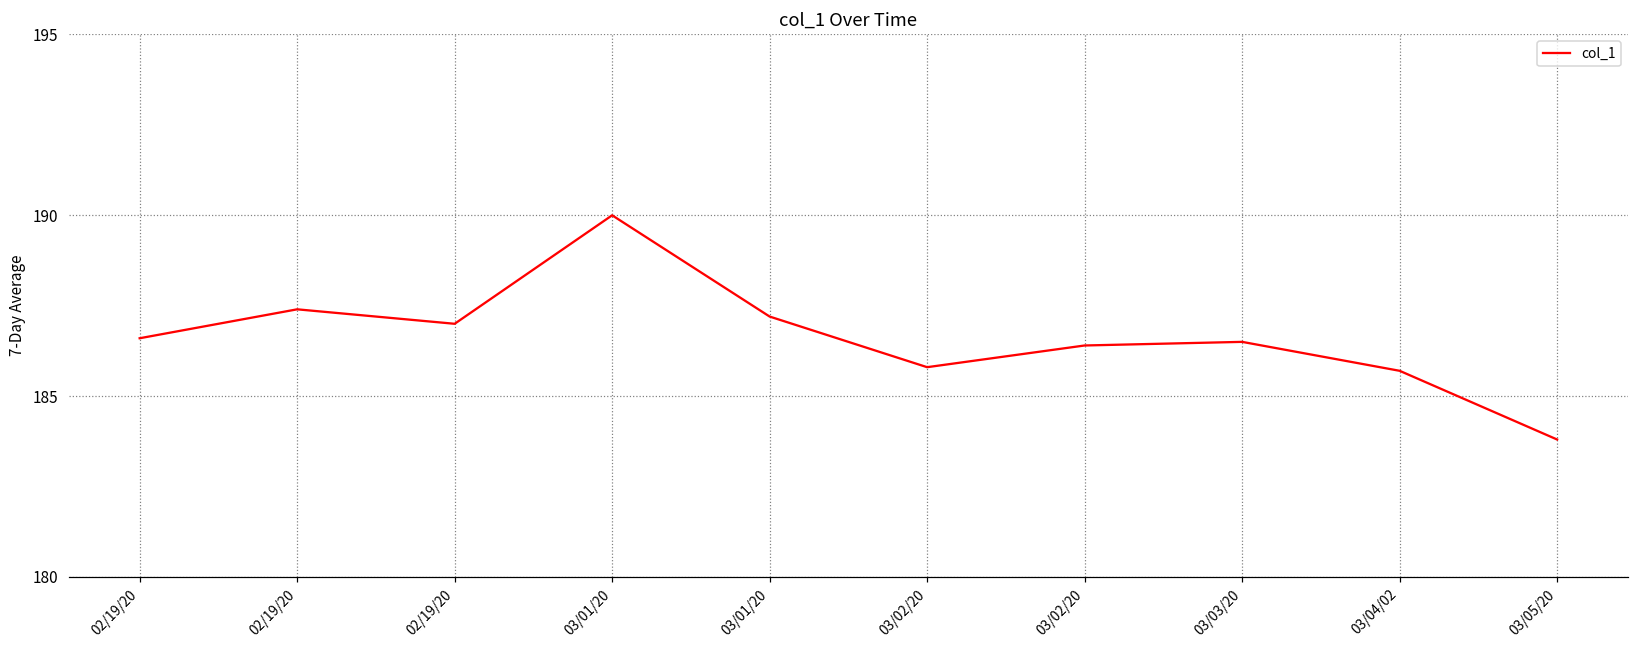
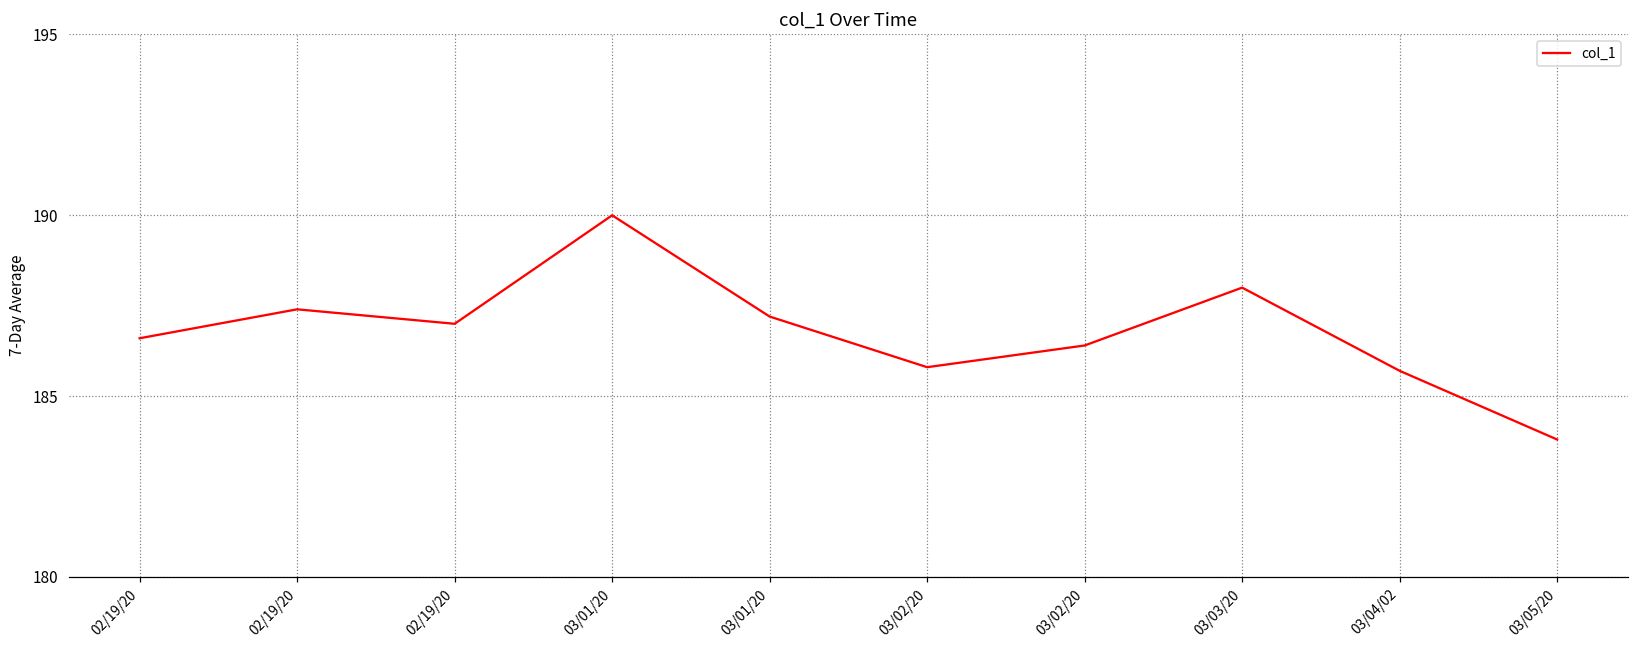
03/03/20: 186.5 -> 188.0
